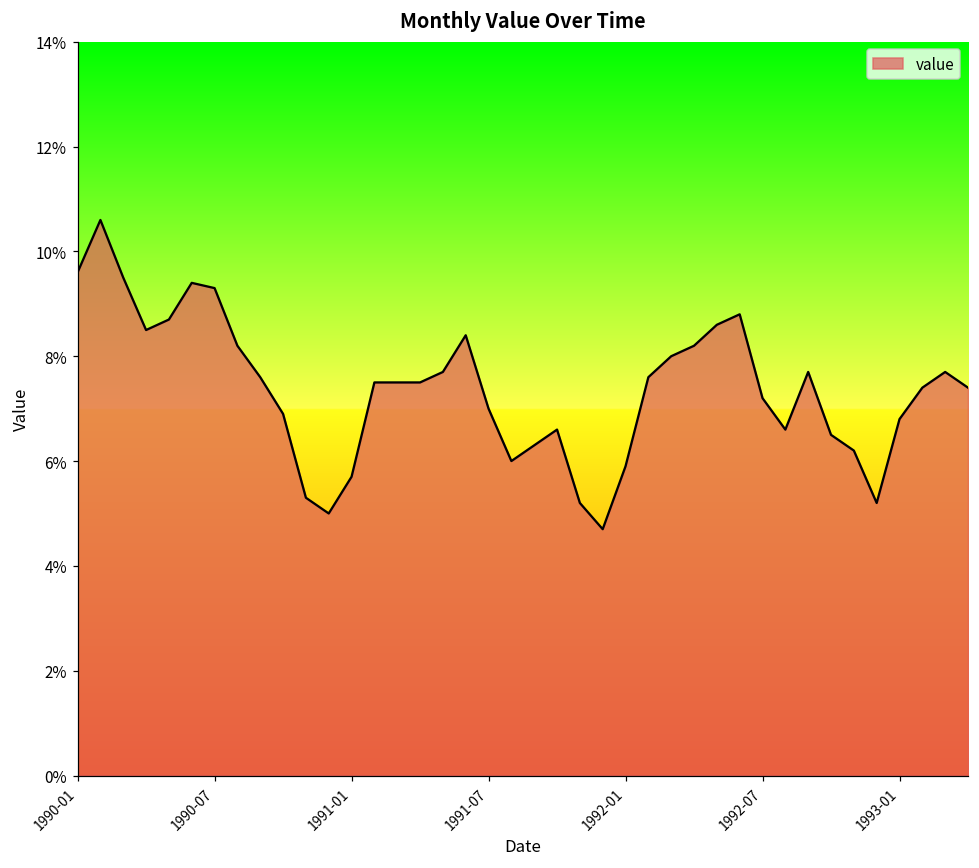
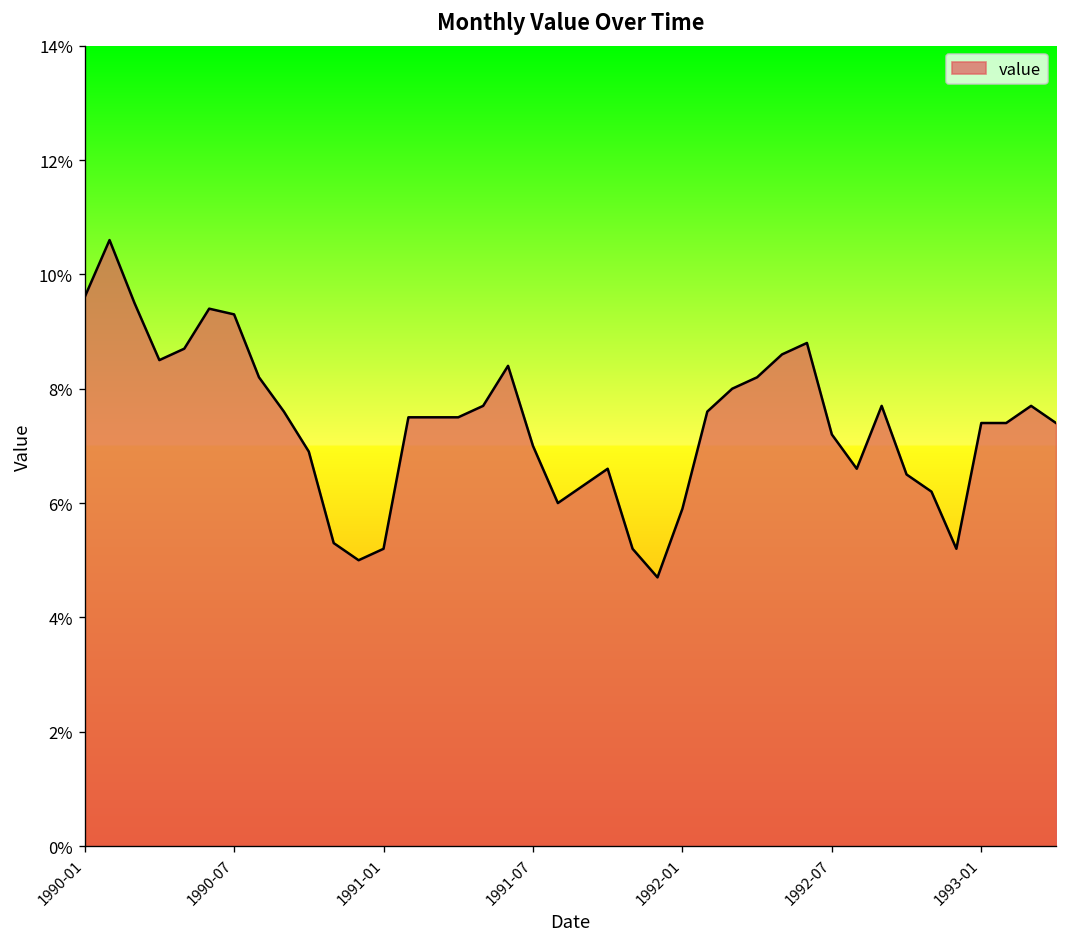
1991-01: 5.7% -> 5.2%
1993-01: 6.8% -> 7.4%
